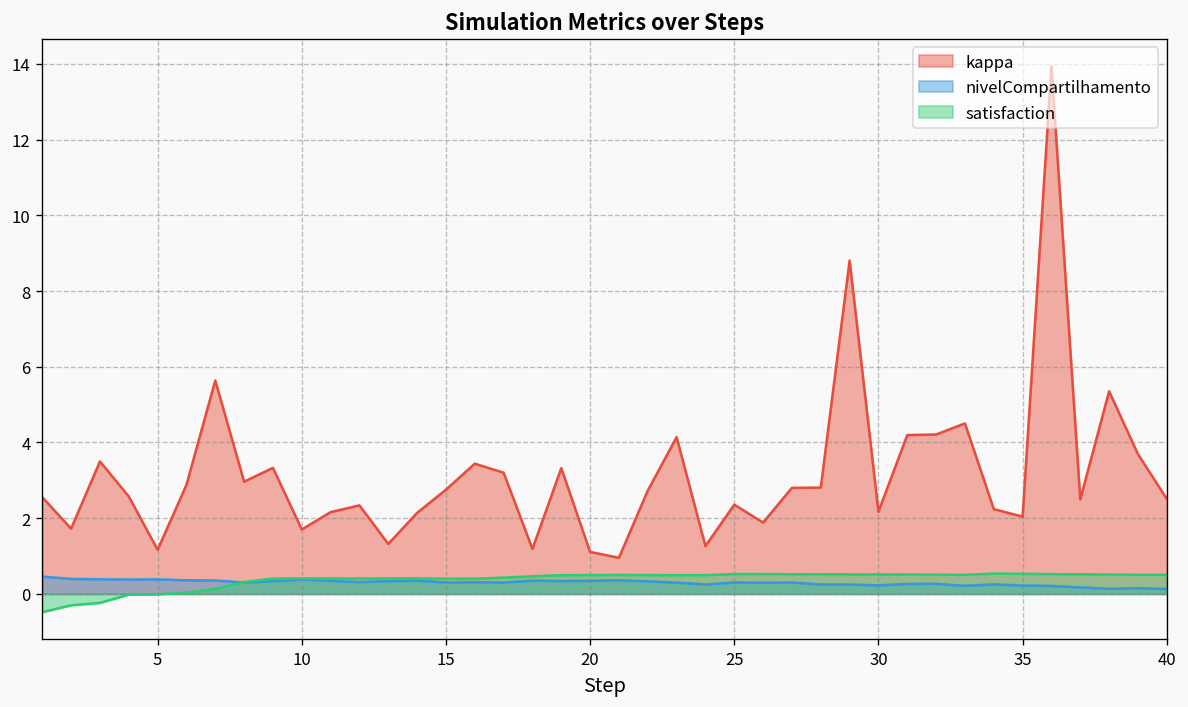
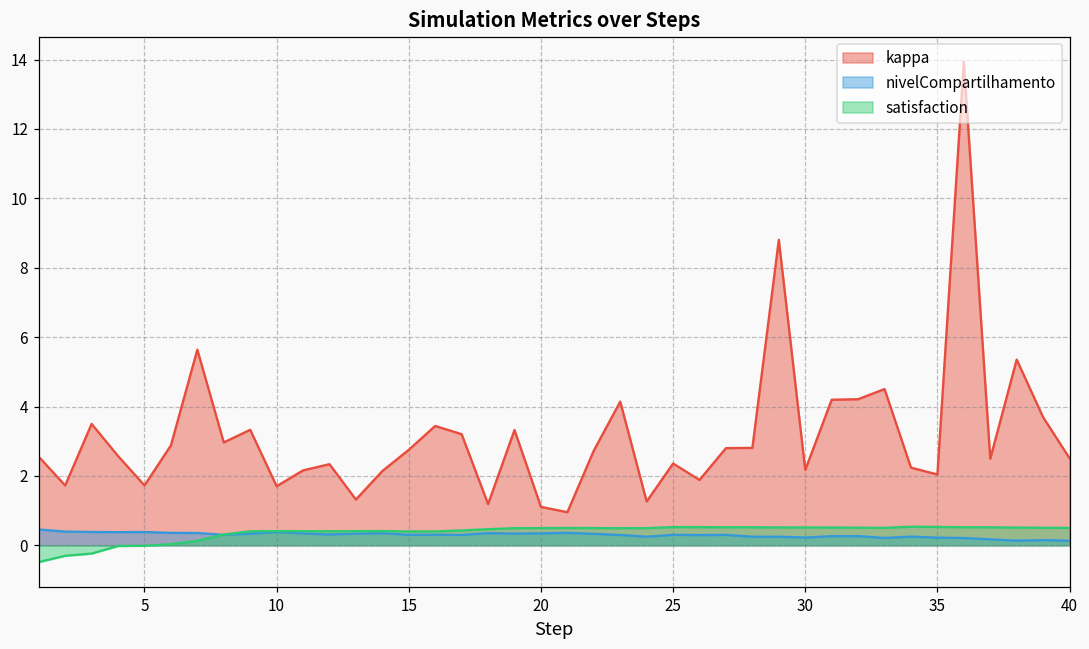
kappa, 5: 1.2 -> 1.7
